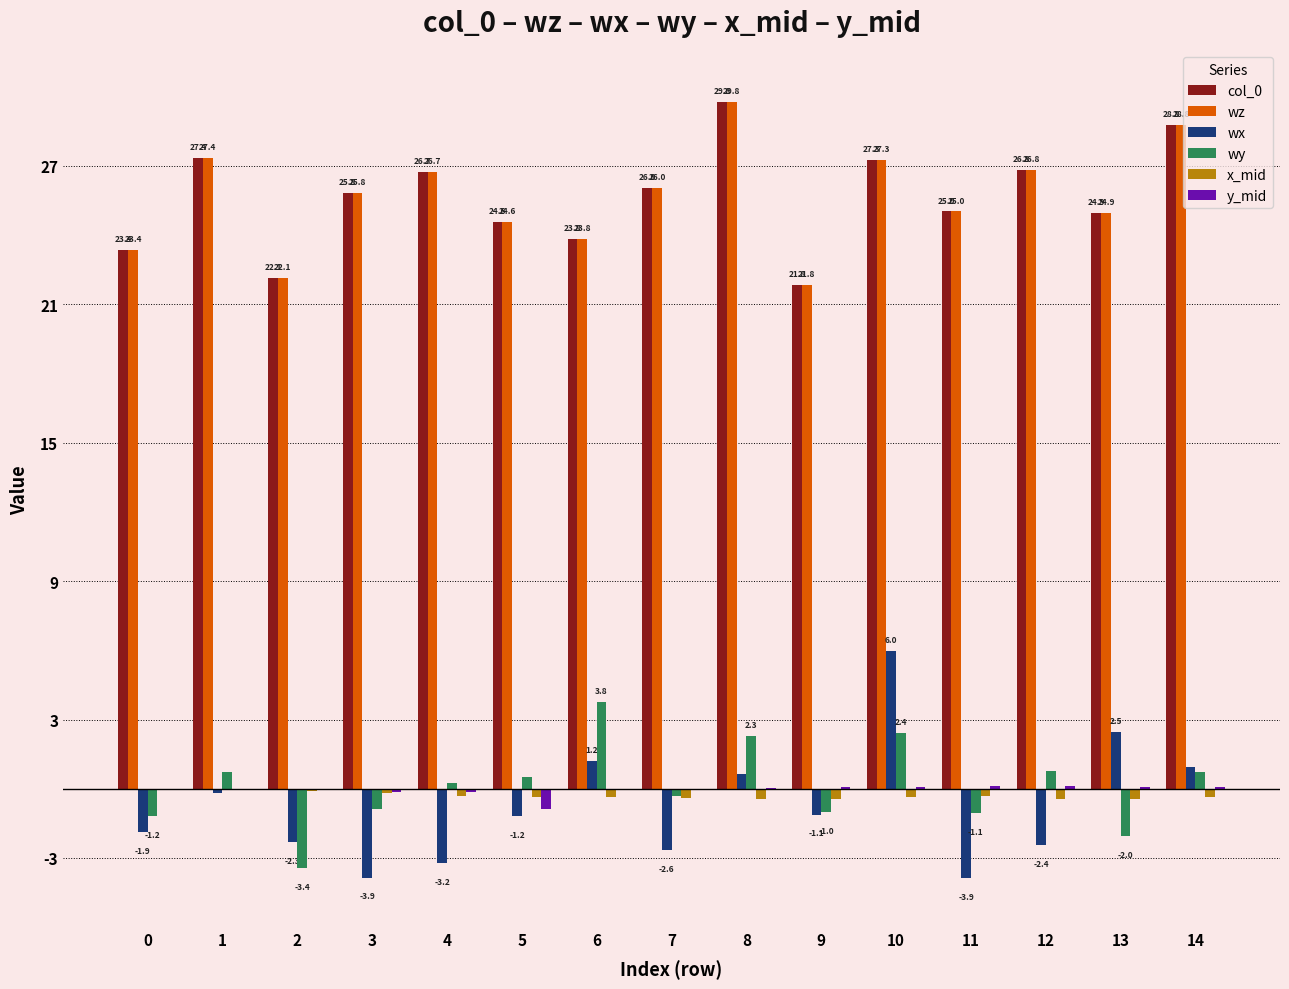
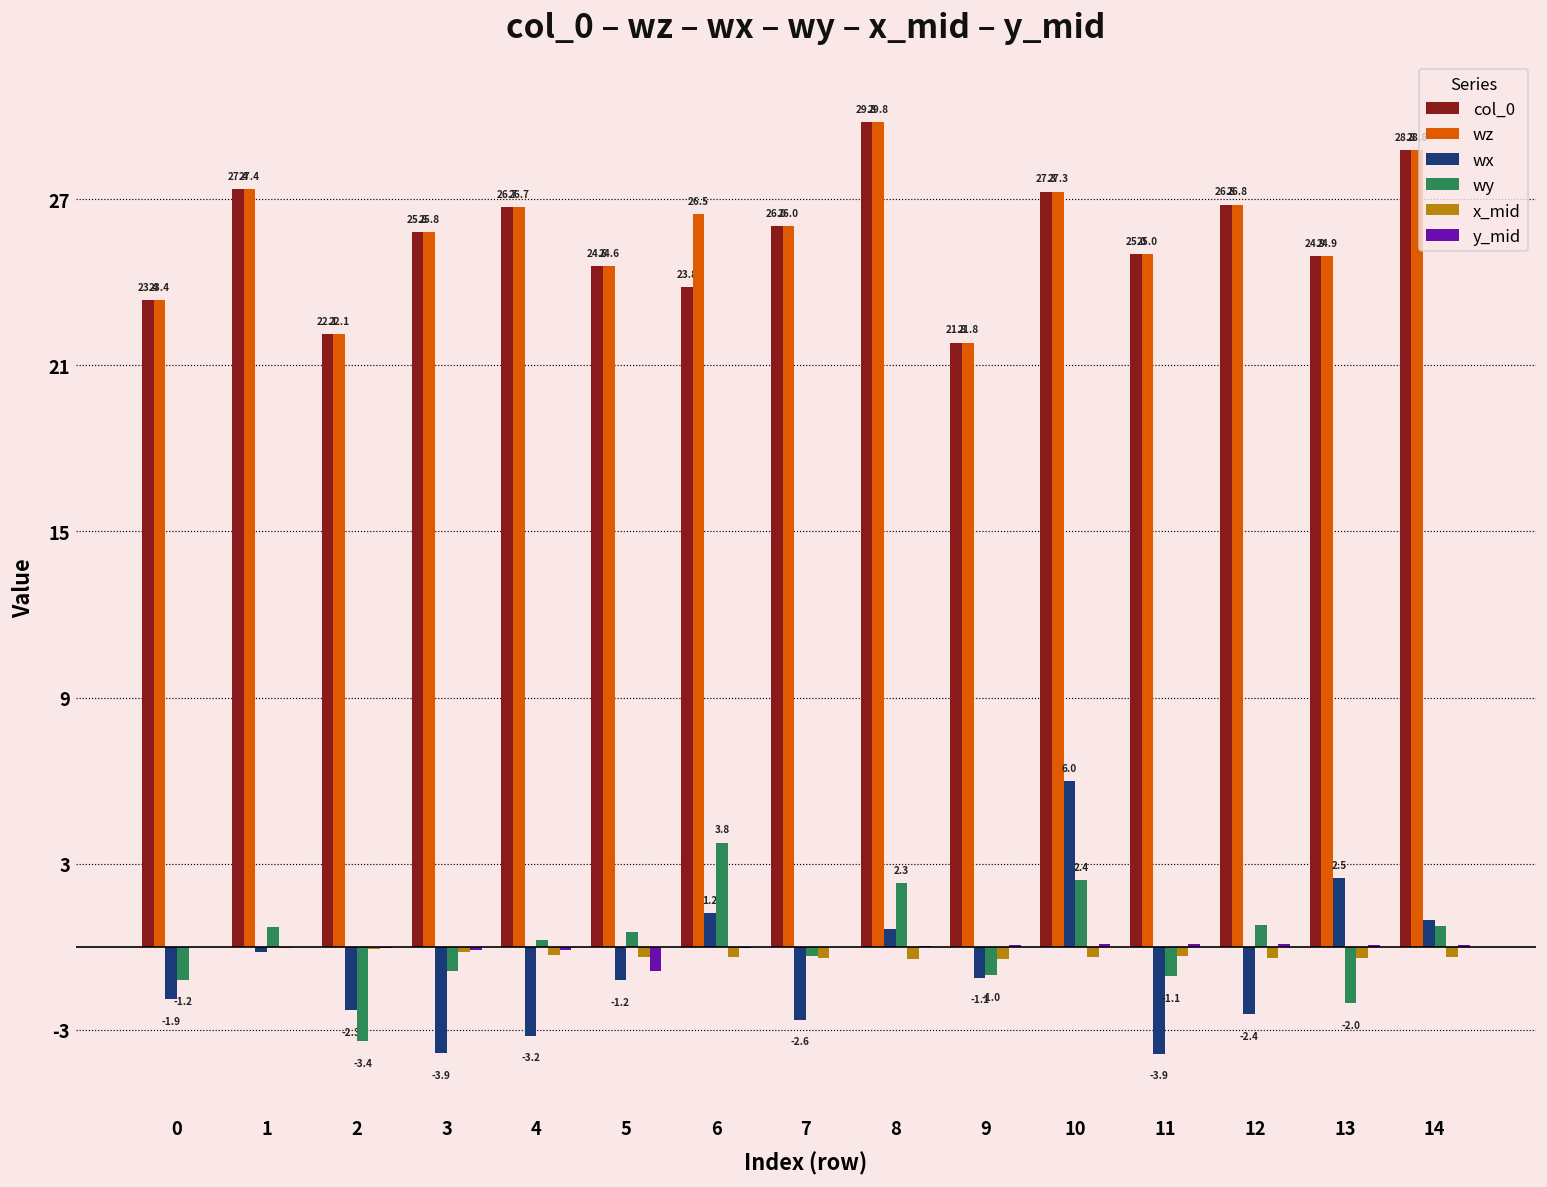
wz, 6: 23.8 -> 26.5
